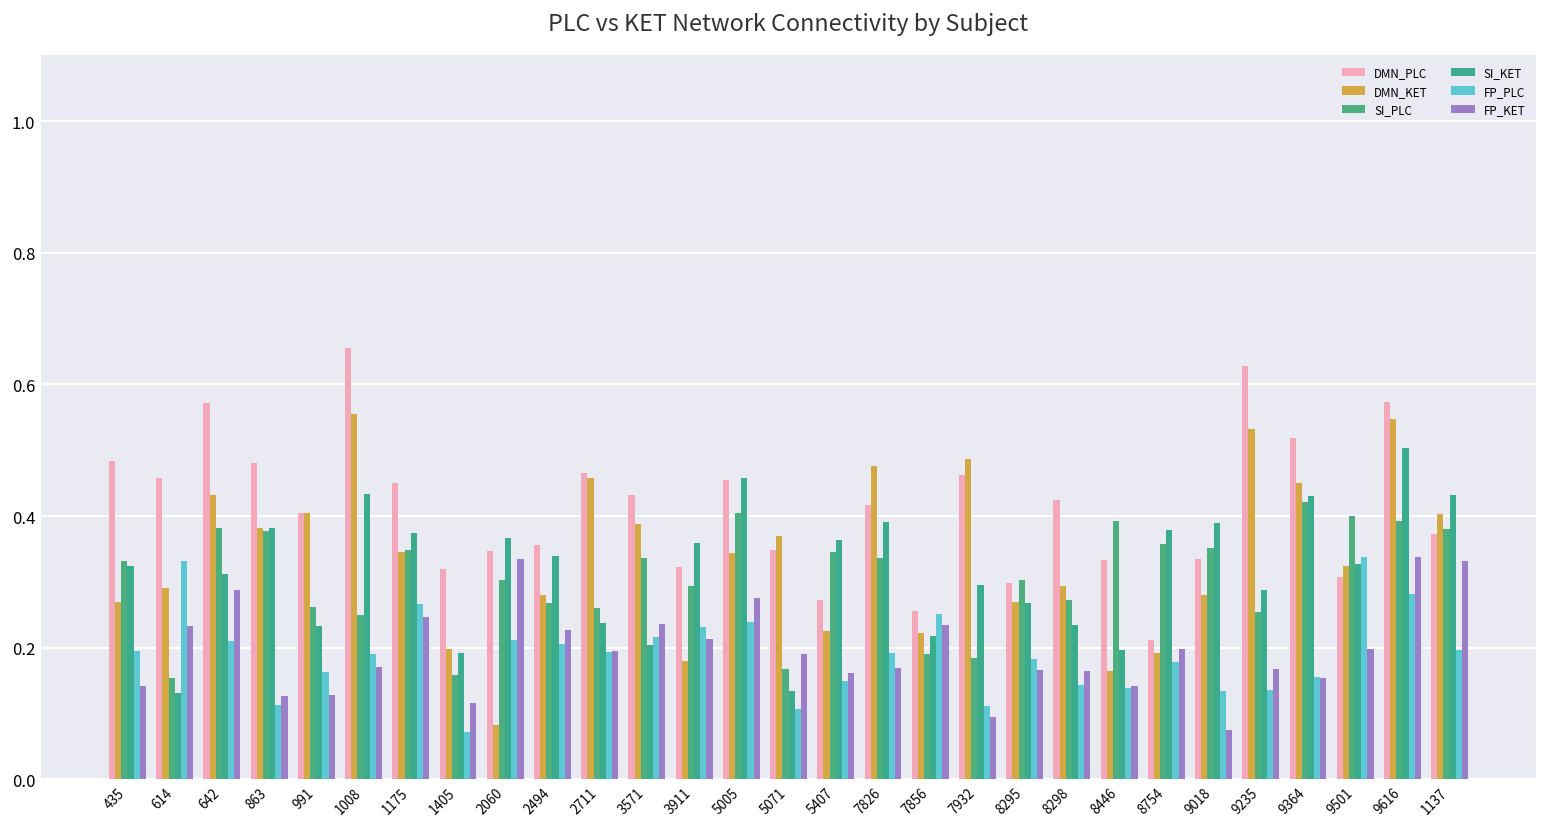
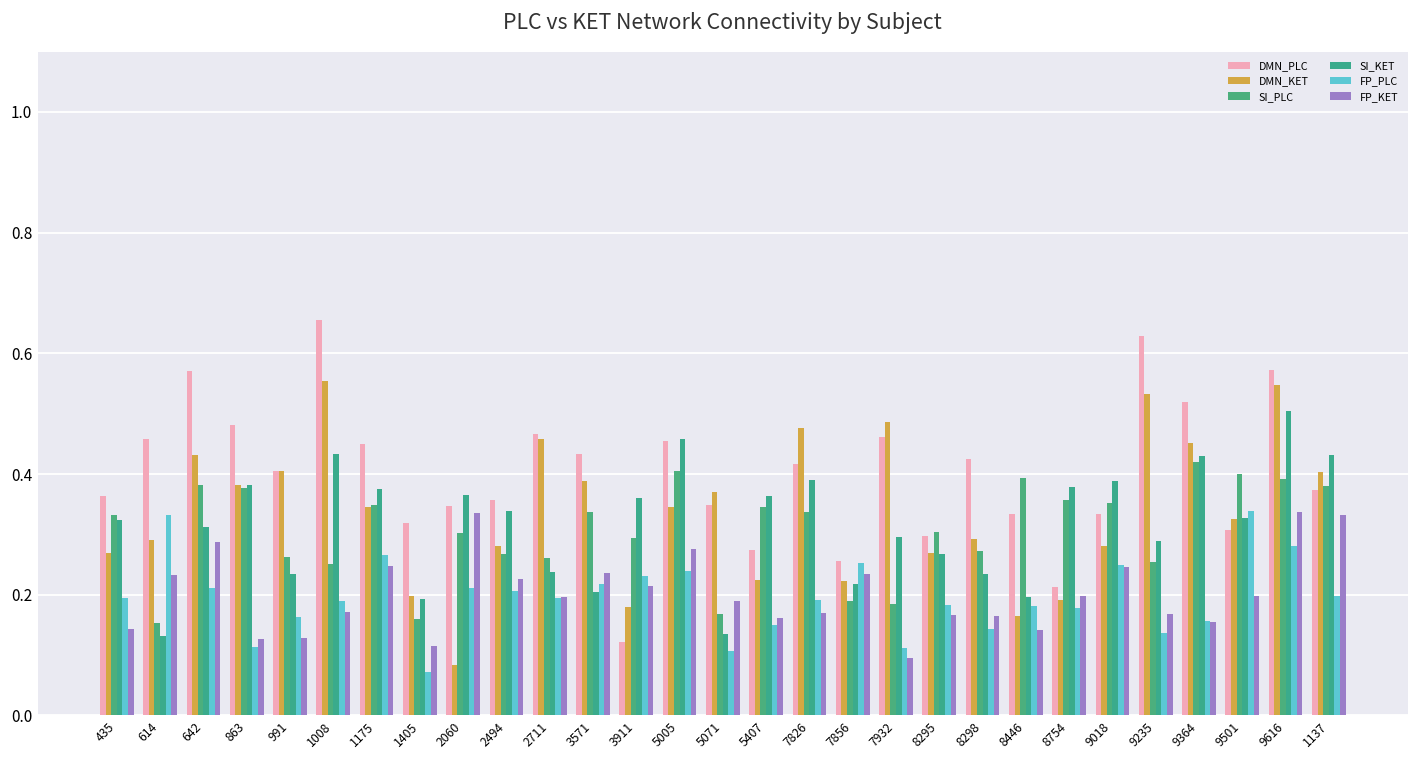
DMN_PLC, 435: 0.48 -> 0.36
DMN_PLC, 3911: 0.32 -> 0.12
FP_PLC, 8446: 0.14 -> 0.18
FP_PLC, 9018: 0.13 -> 0.25
FP_KET, 9018: 0.07 -> 0.25
